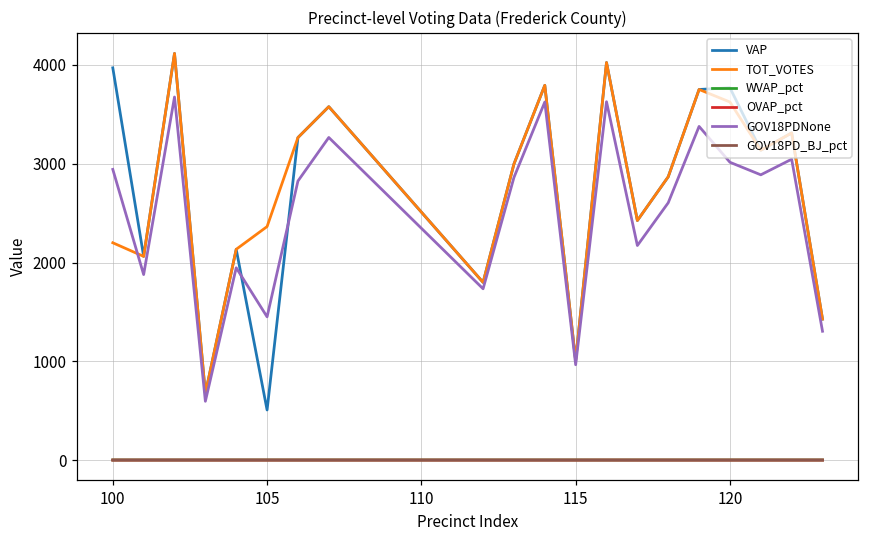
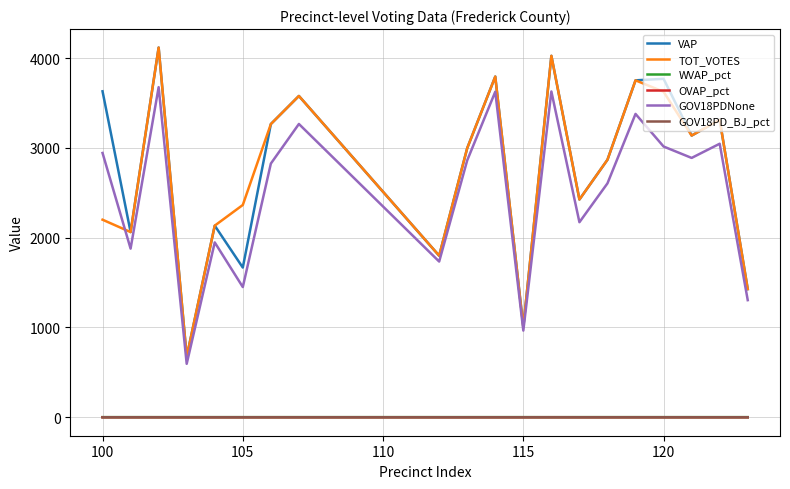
VAP, 100: 4000 -> 3600
VAP, 105: 500 -> 1700
